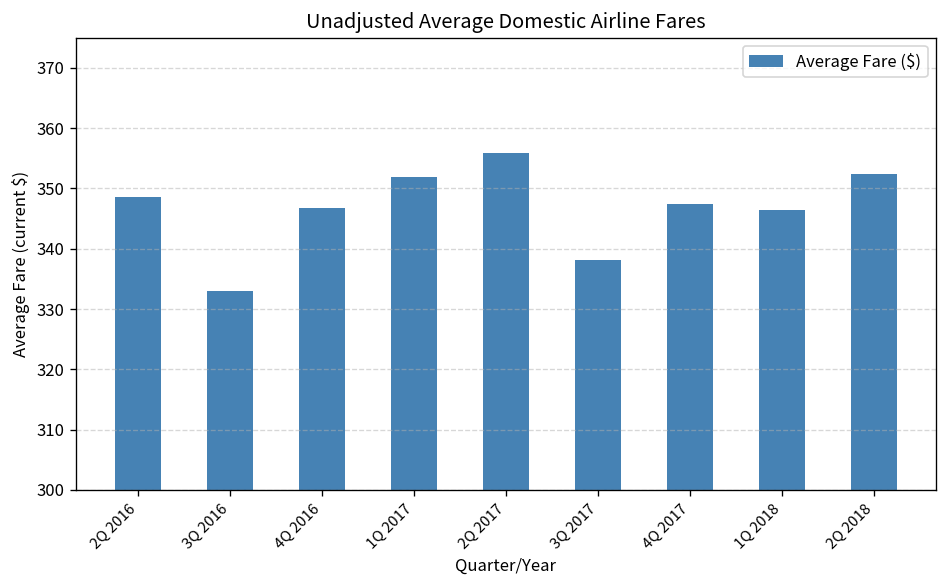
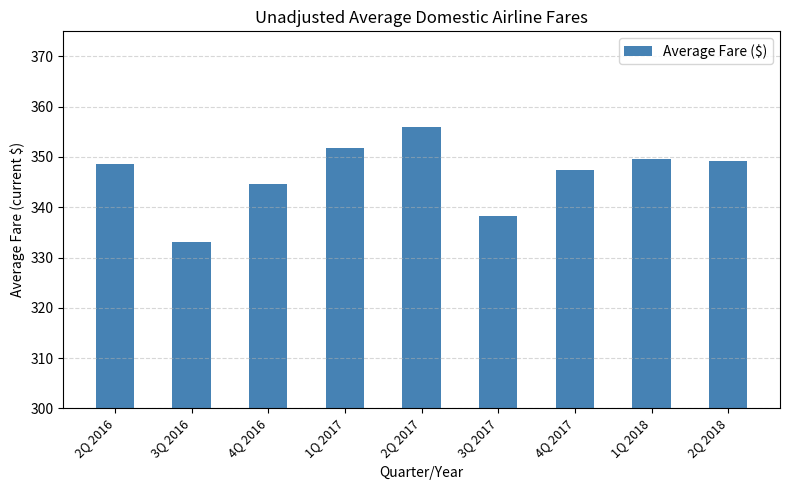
4Q 2016: 347 -> 345
1Q 2018: 346 -> 350
2Q 2018: 352 -> 349
